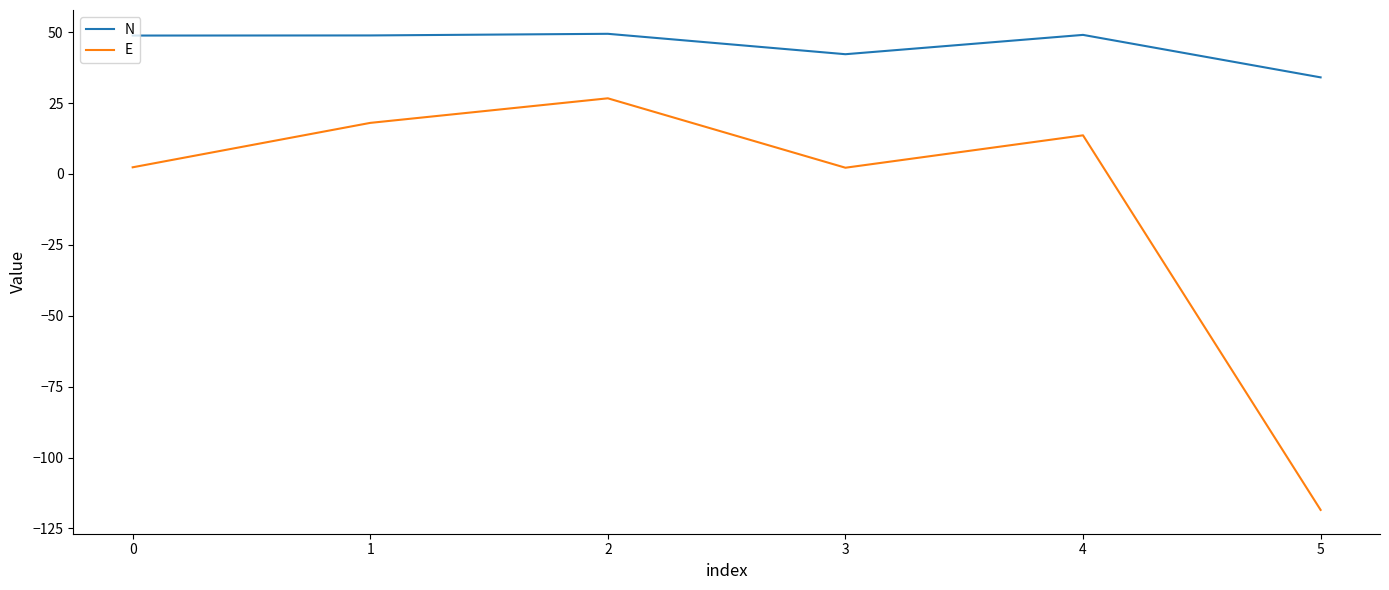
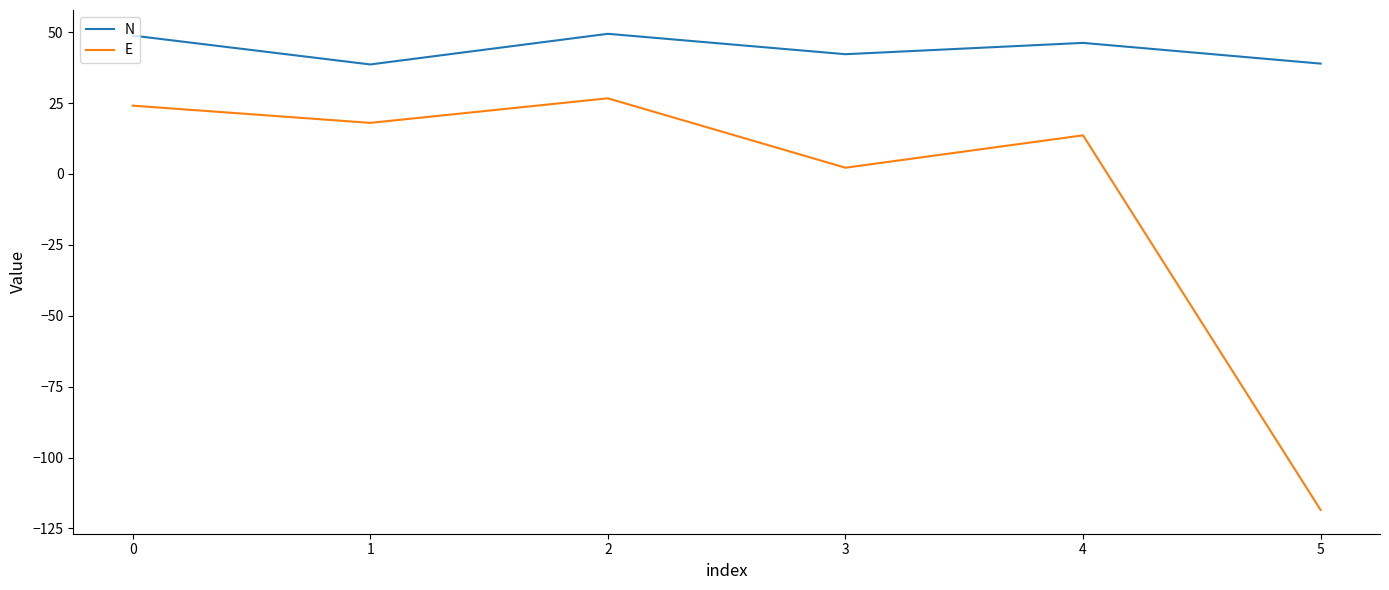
E, 0: 2 -> 24
N, 1: 49 -> 39
N, 4: 49 -> 46
N, 5: 34 -> 39
